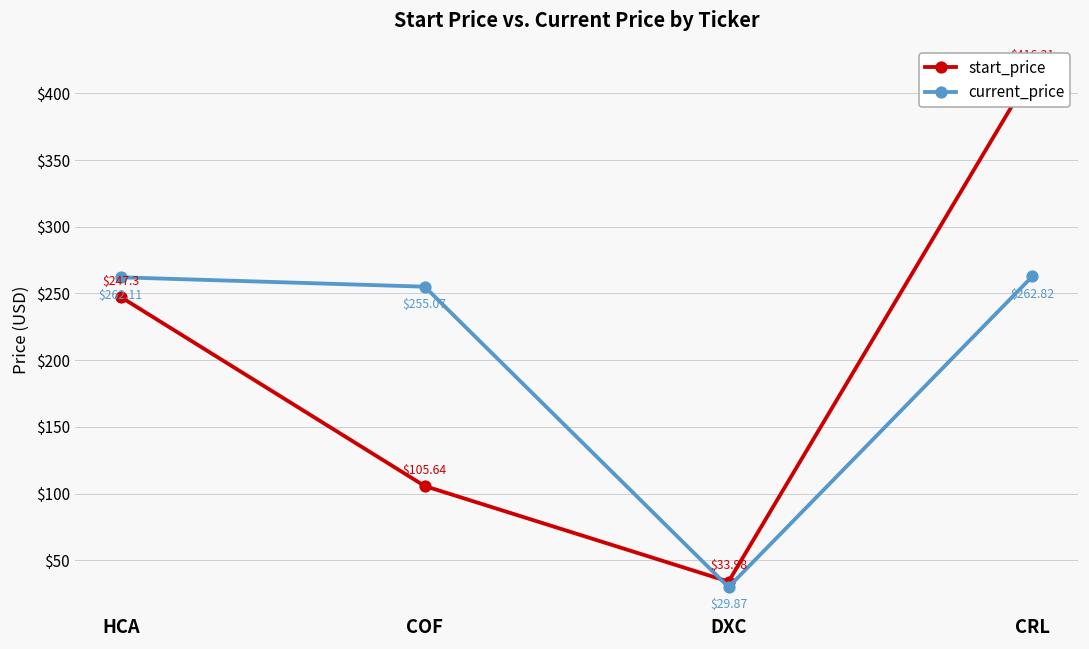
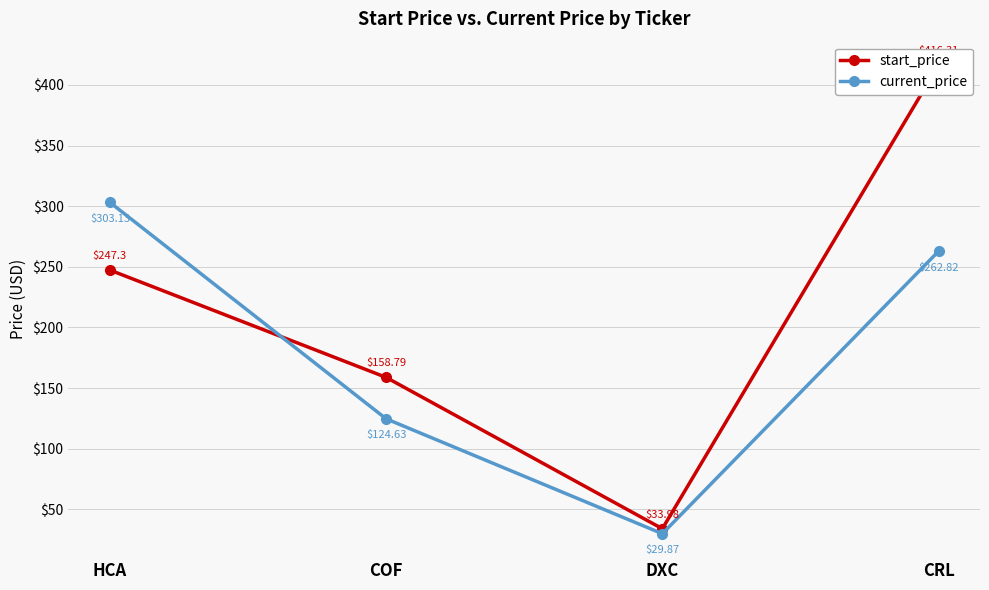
current_price, HCA: $262.11 -> $303.13
start_price, COF: $105.64 -> $158.79
current_price, COF: $255.07 -> $124.63
